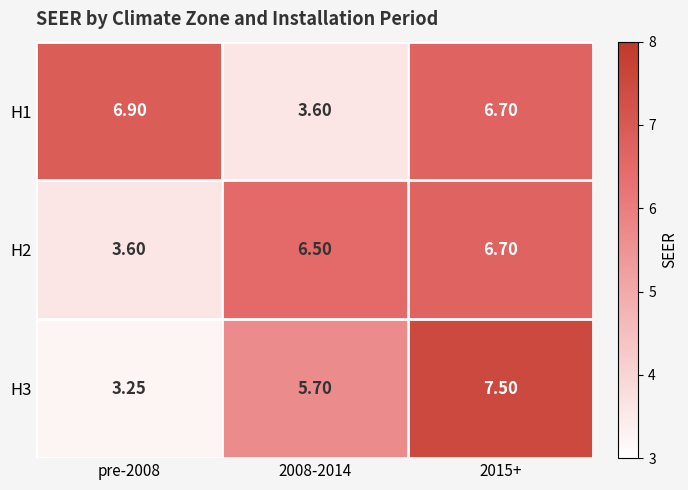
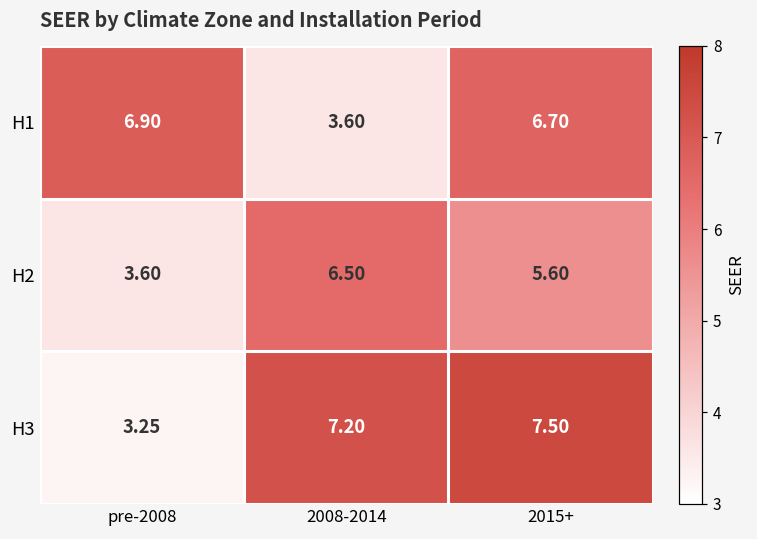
H2, 2015+: 6.70 -> 5.60
H3, 2008-2014: 5.70 -> 7.20
